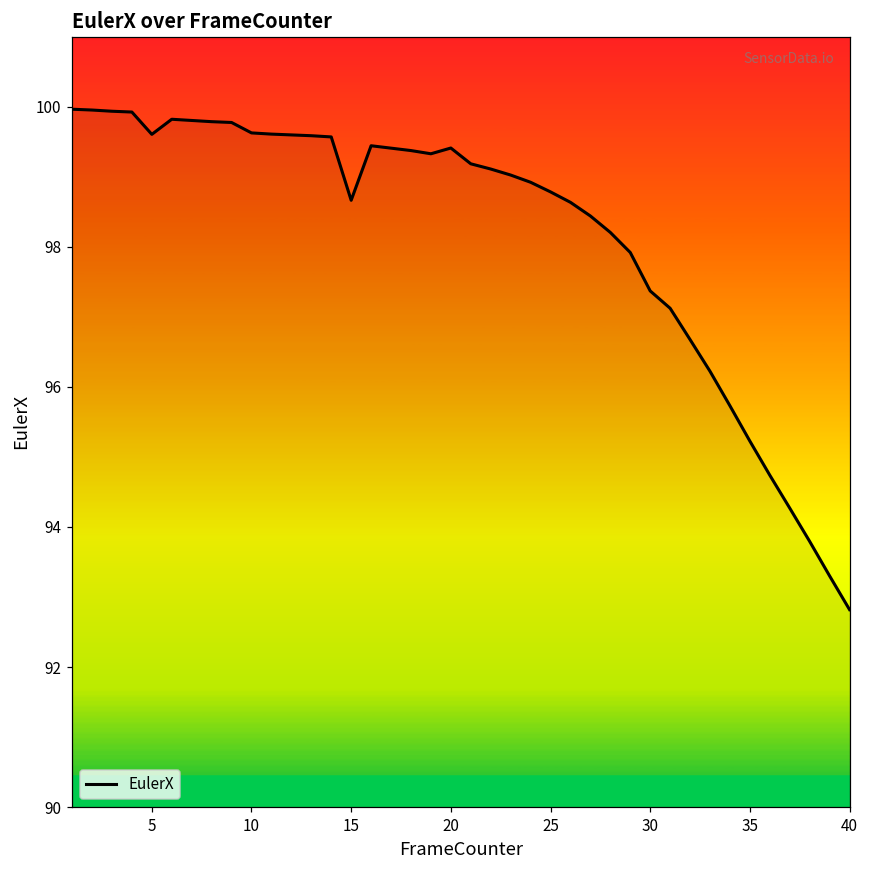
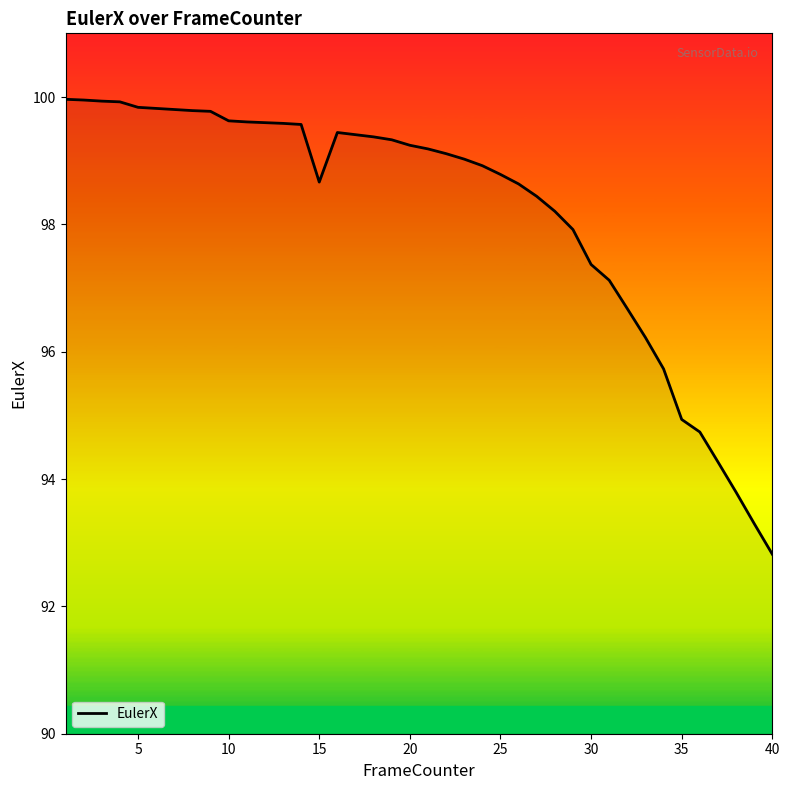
5: 99.6 -> 99.8
20: 99.4 -> 99.2
35: 95.2 -> 94.9
